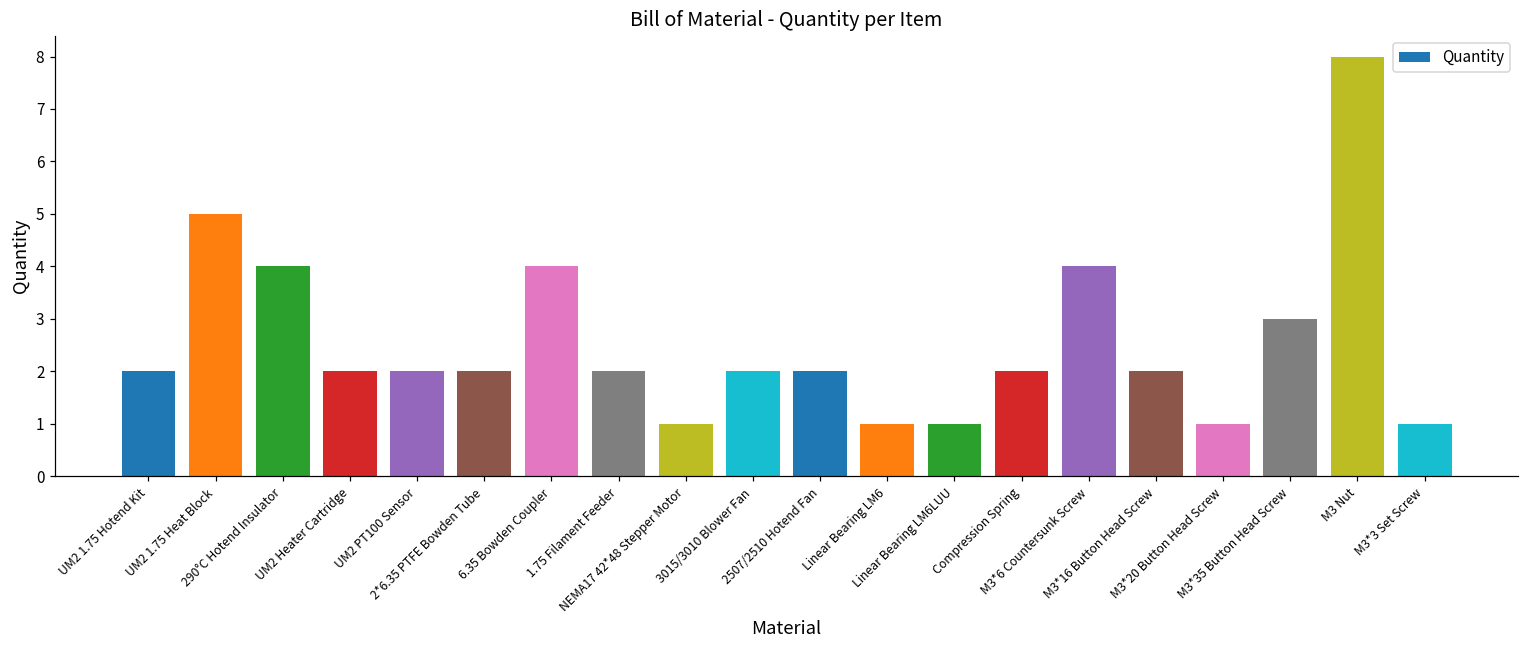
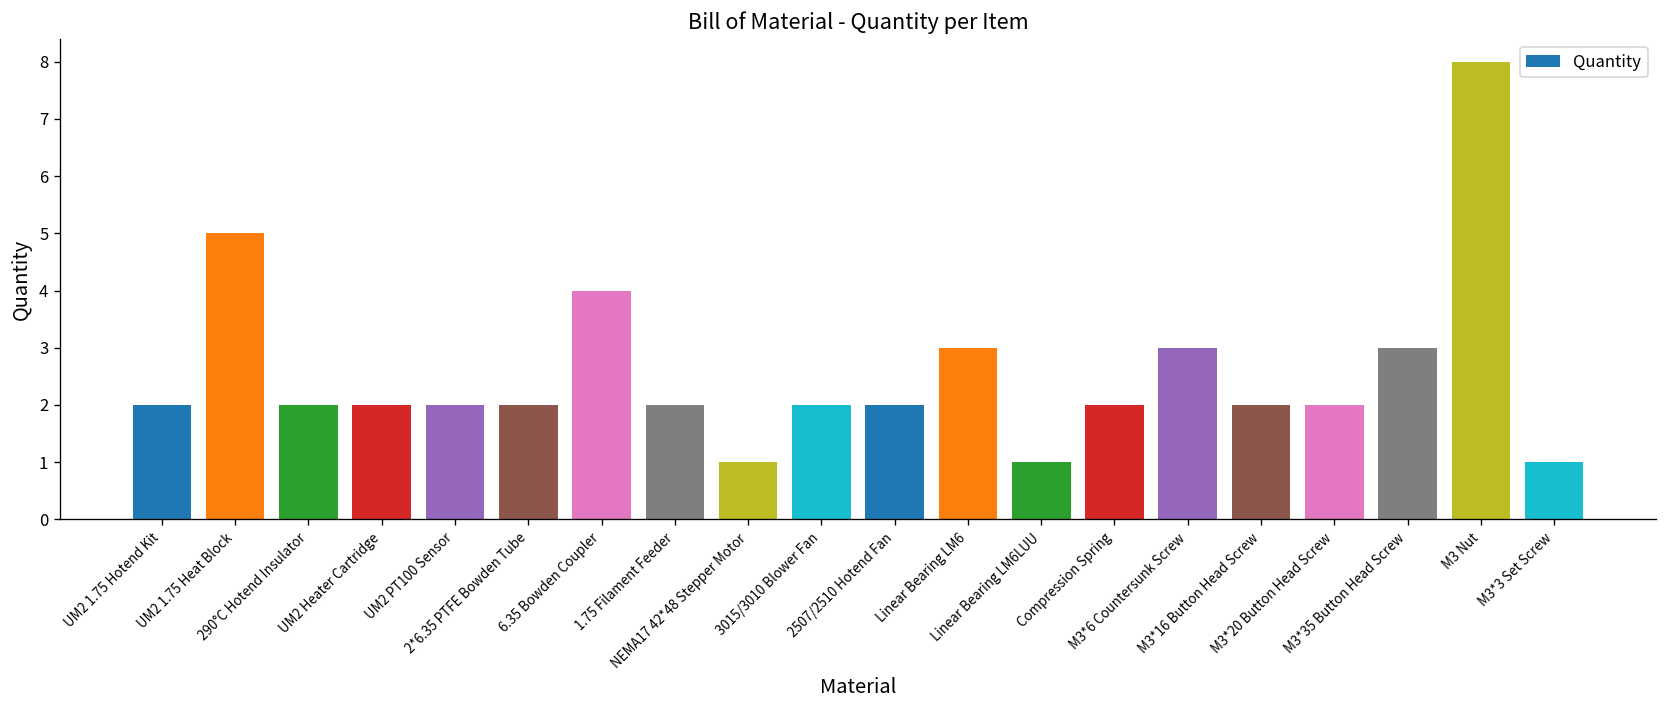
290°C Hotend Insulator: 4 -> 2
Linear Bearing LM6: 1 -> 3
M3*6 Countersunk Screw: 4 -> 3
M3*20 Button Head Screw: 1 -> 2
